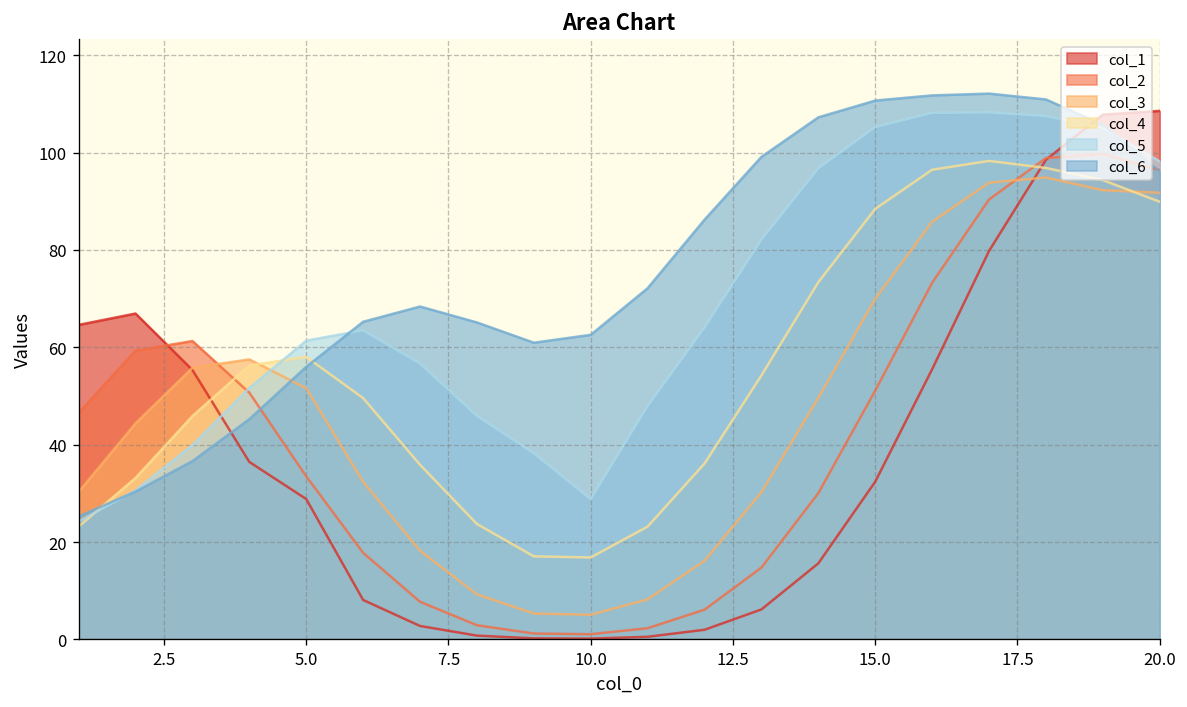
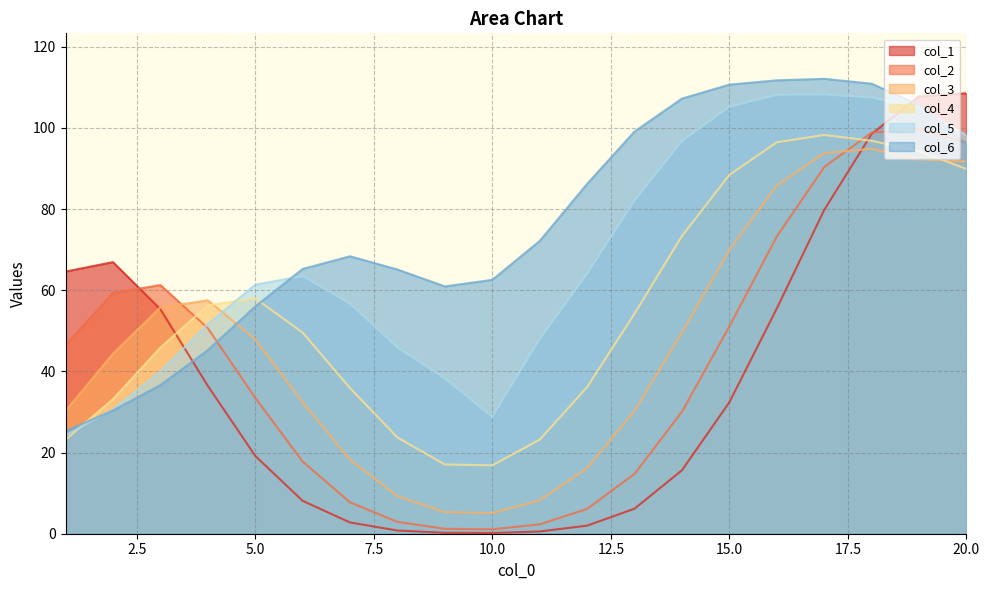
col_1, 5.0: 29 -> 19
col_3, 5.0: 52 -> 48
